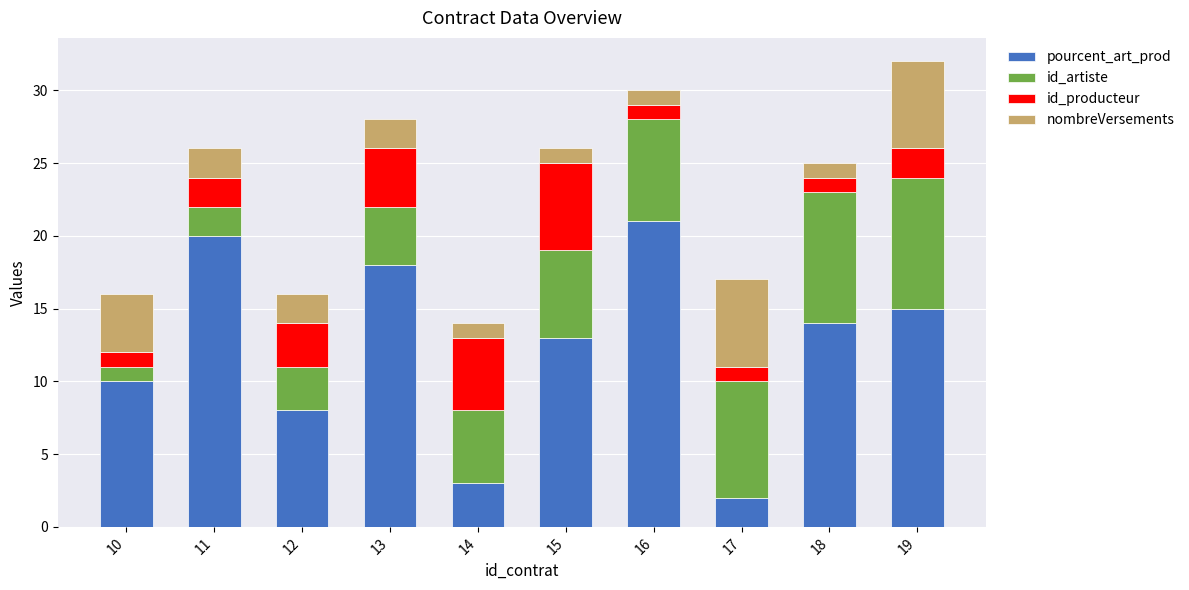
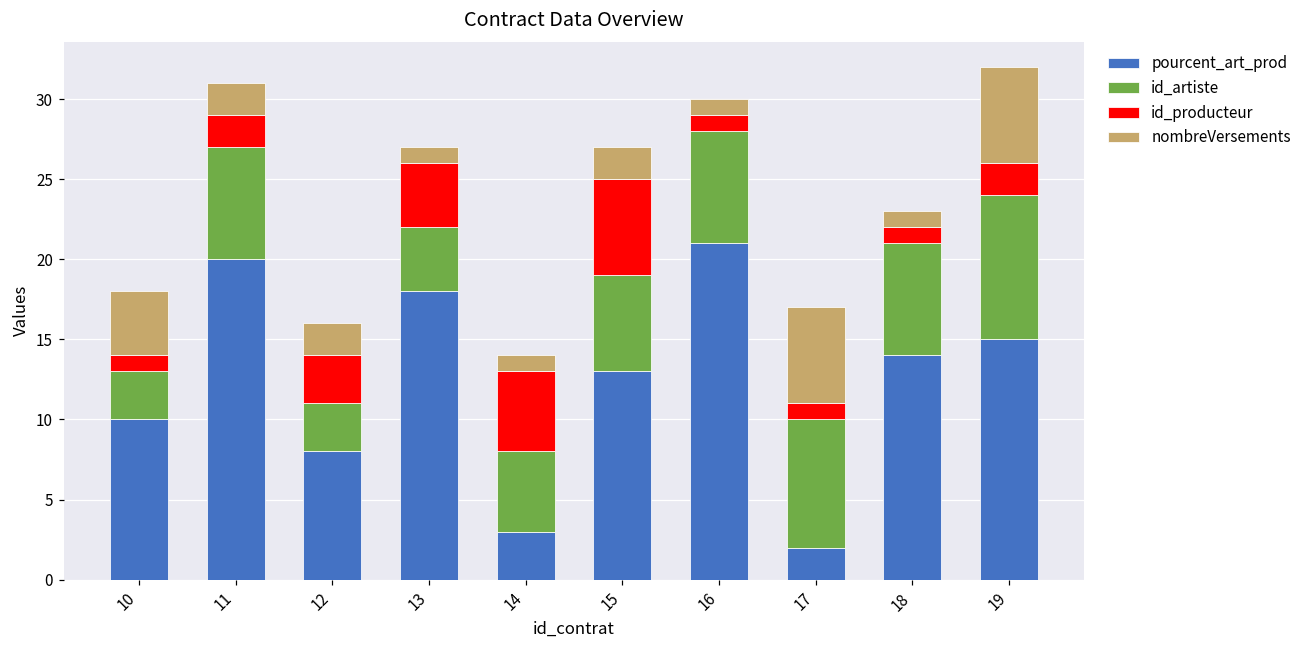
id_artiste, 10: 1 -> 3
id_artiste, 11: 2 -> 7
nombreVersements, 13: 2 -> 1
nombreVersements, 15: 1 -> 2
id_artiste, 18: 9 -> 7
